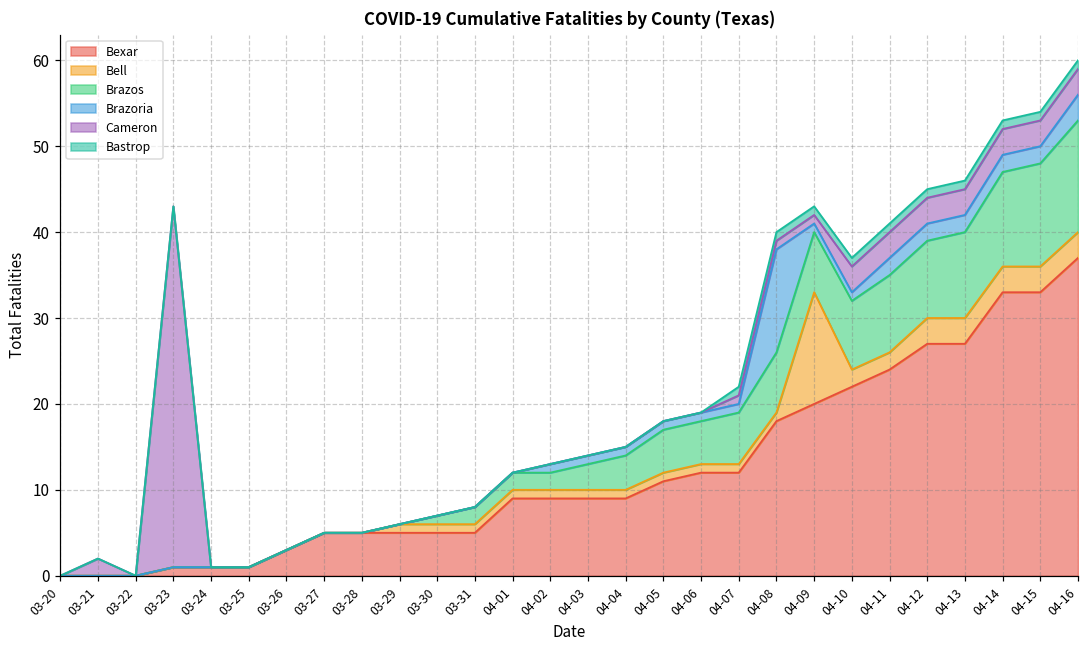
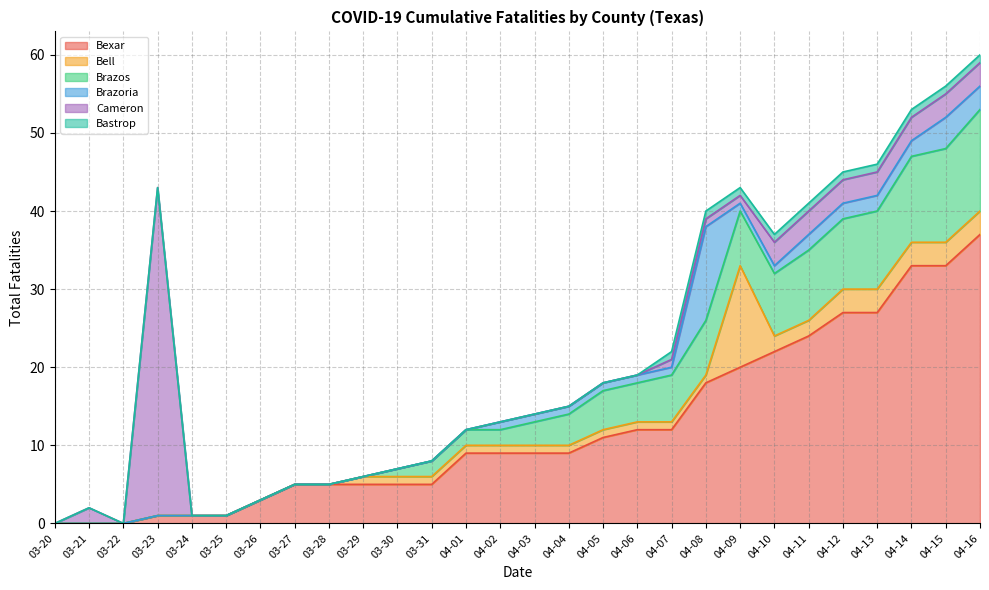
Brazoria, 04-15: 2 -> 4
